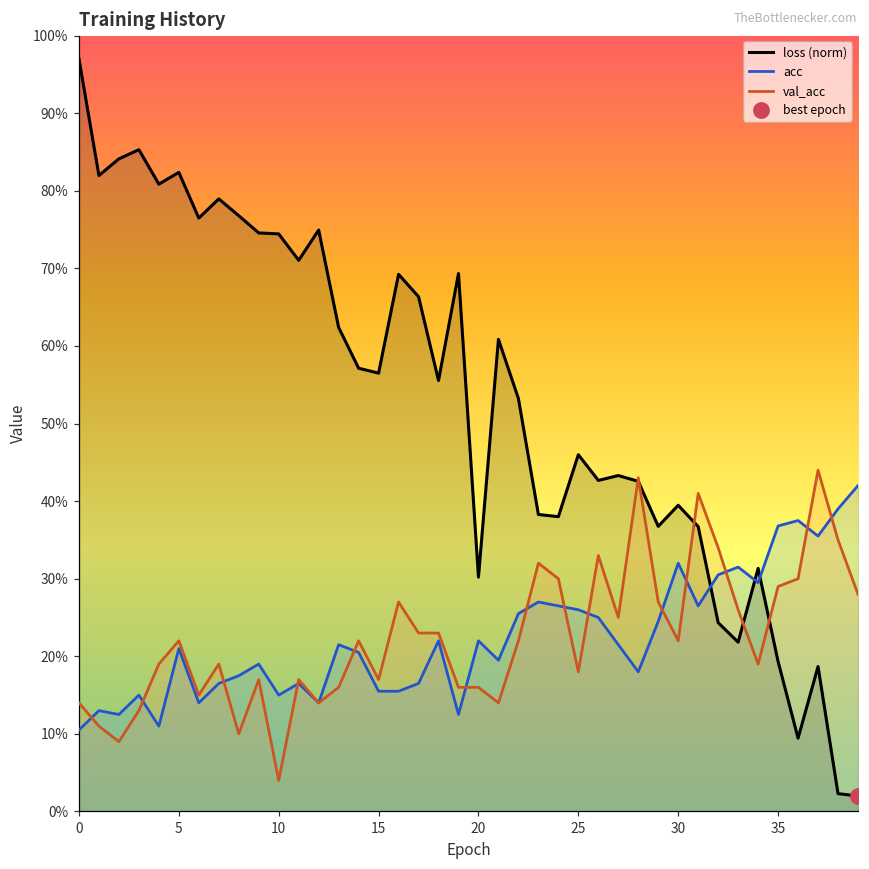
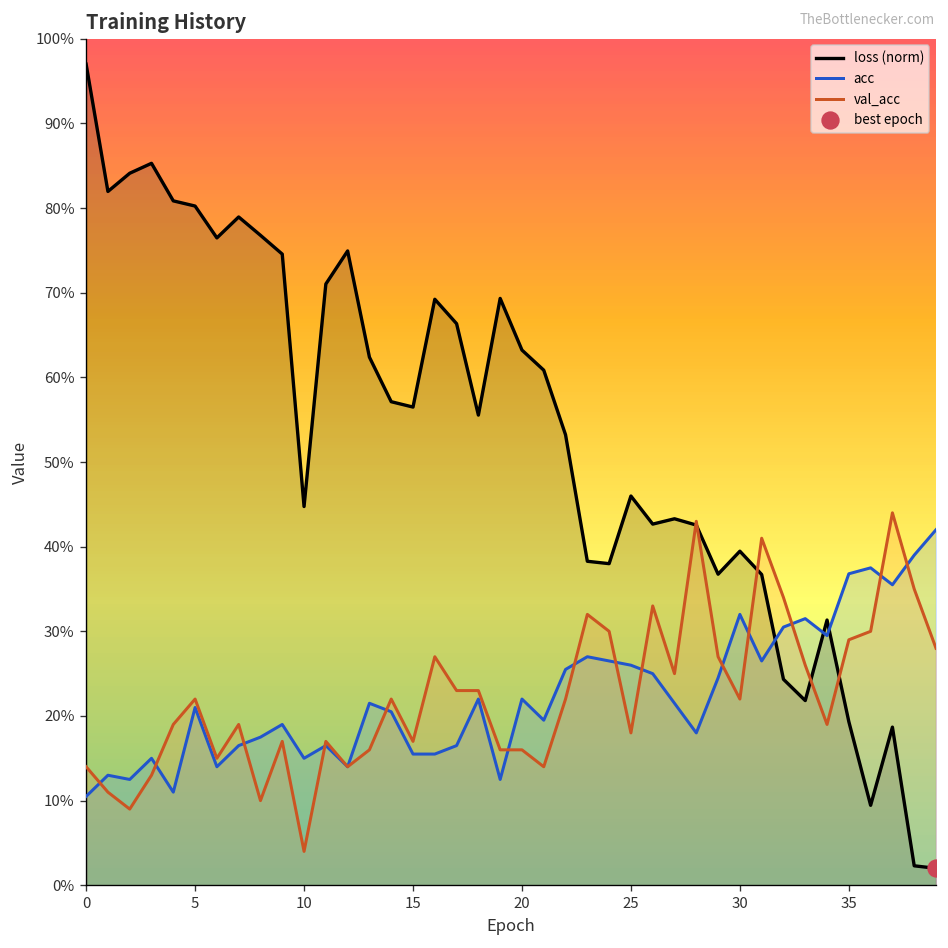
loss (norm), 5: 82% -> 80%
loss (norm), 10: 74% -> 45%
loss (norm), 20: 30% -> 63%
